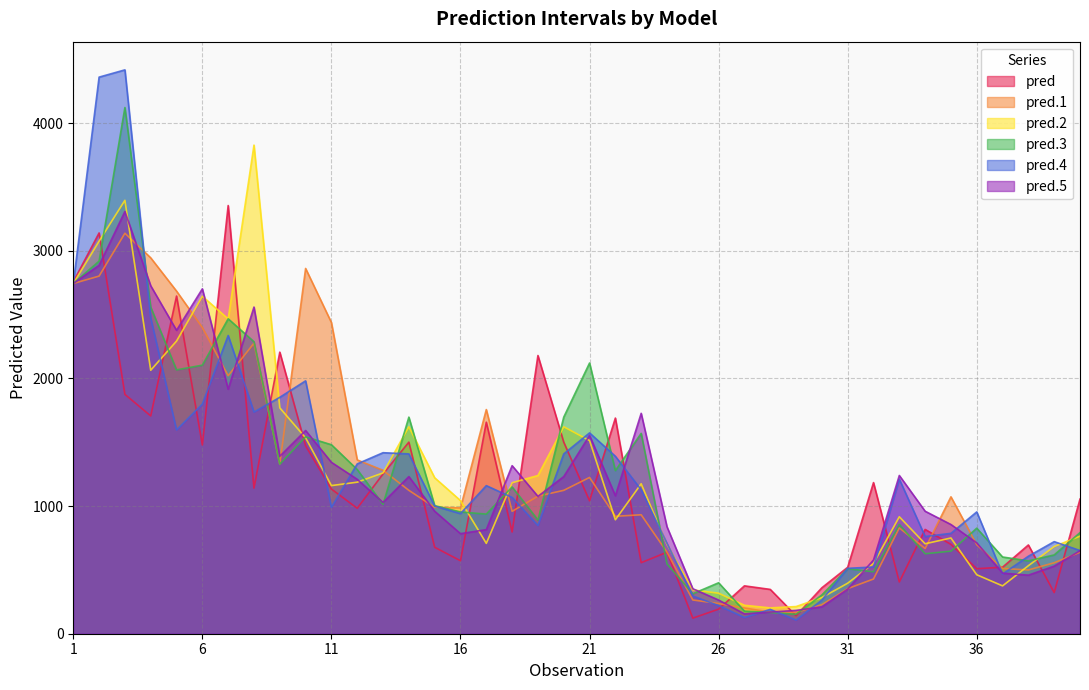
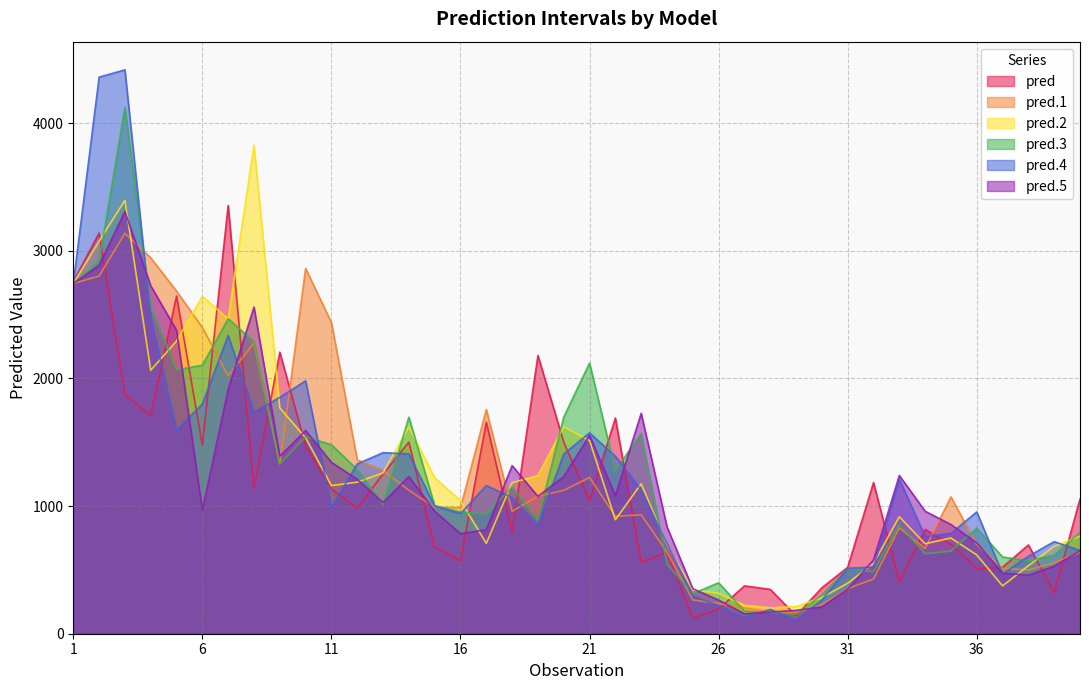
pred.5, 6: 2700 -> 970
pred.2, 36: 460 -> 620
